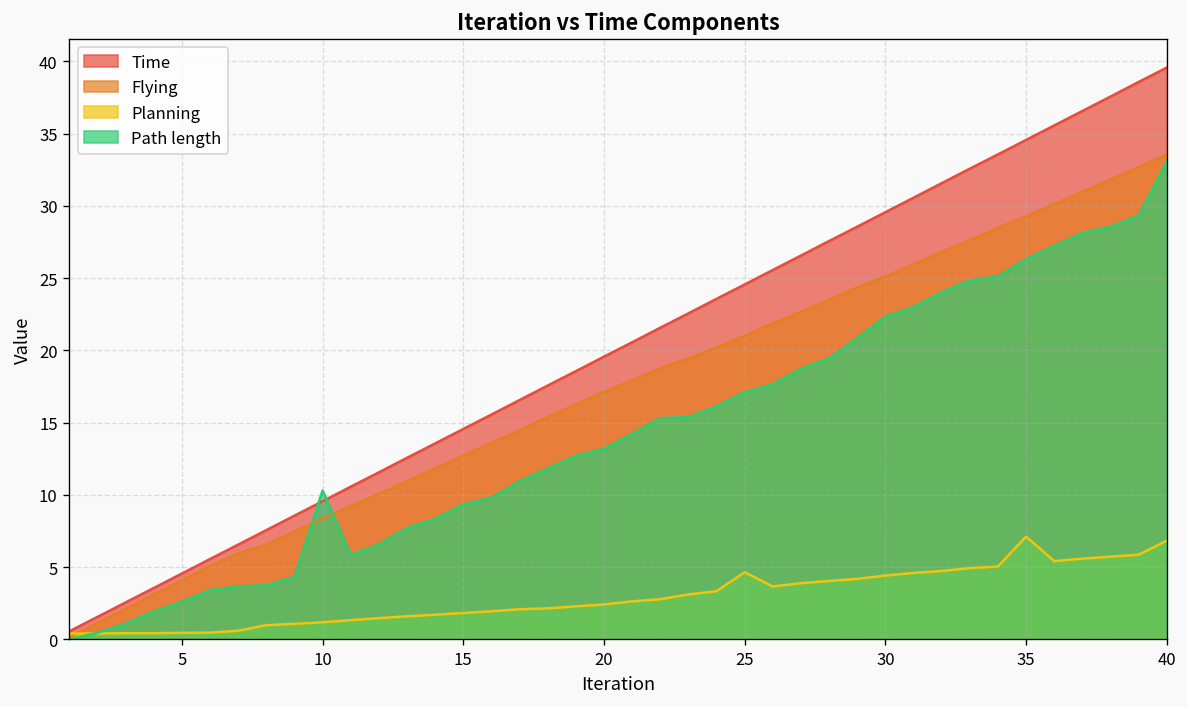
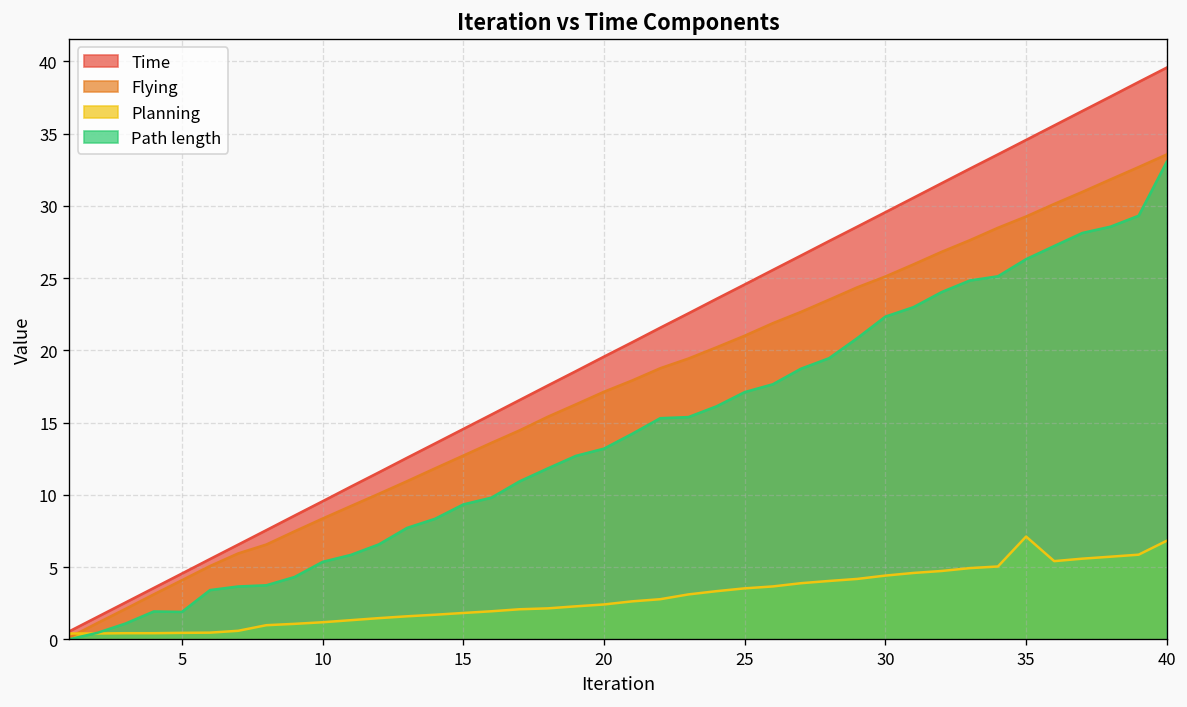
Path length, 5: 2.6 -> 1.9
Path length, 10: 10.3 -> 5.4
Planning, 25: 4.7 -> 3.5
